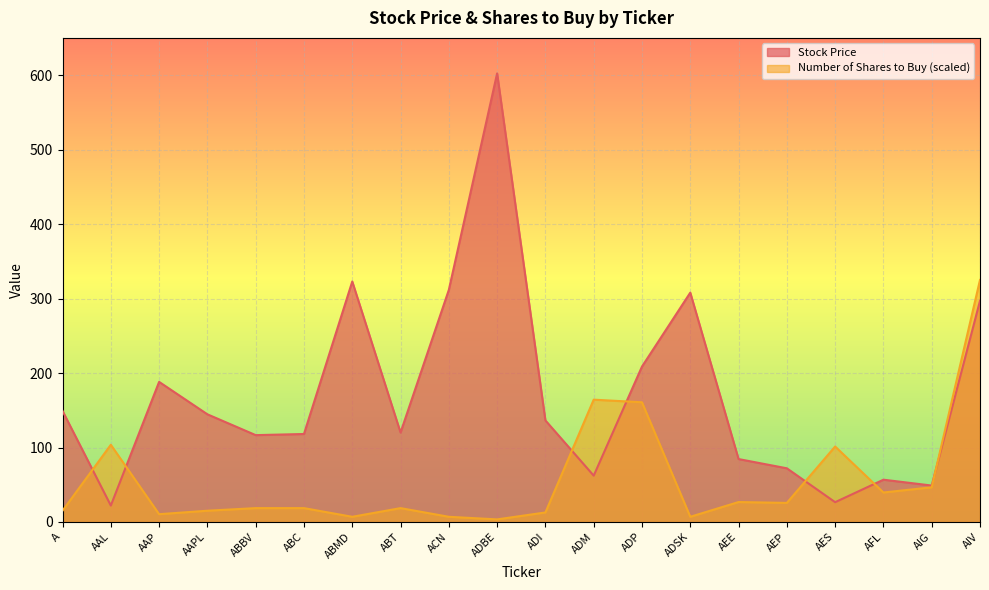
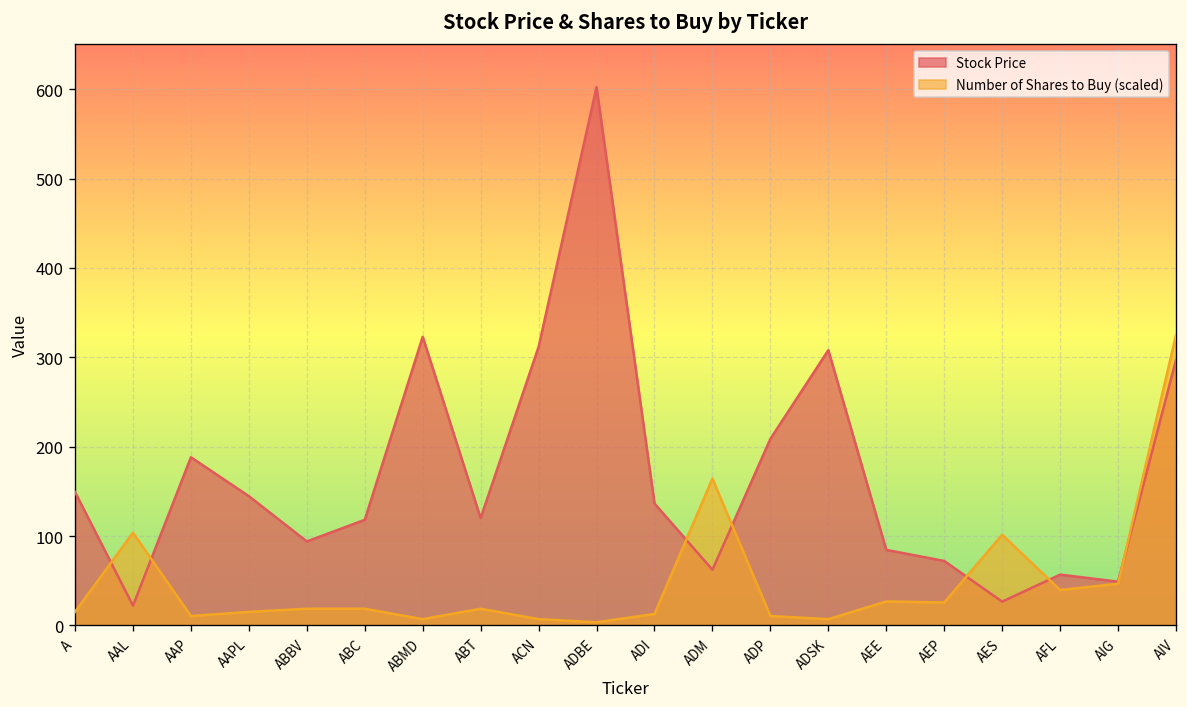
Stock Price, ABBV: 120 -> 90
Number of Shares to Buy (scaled), ADP: 160 -> 10
